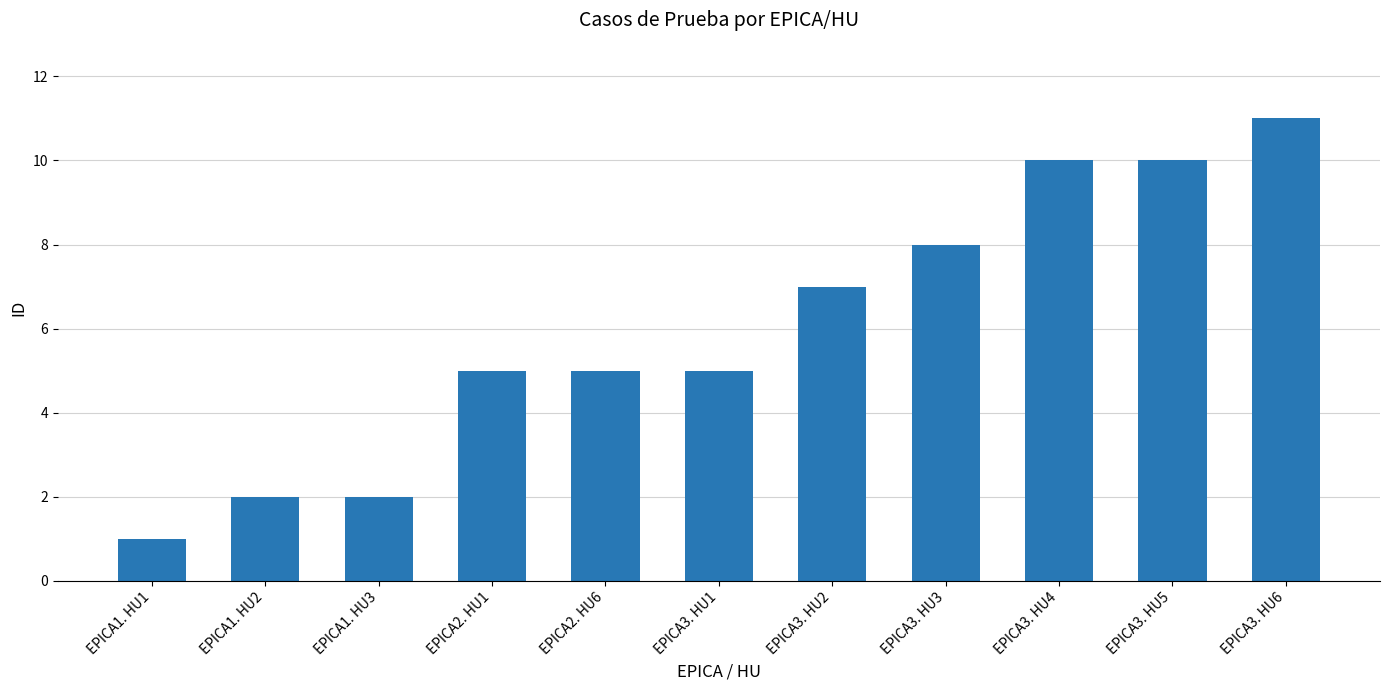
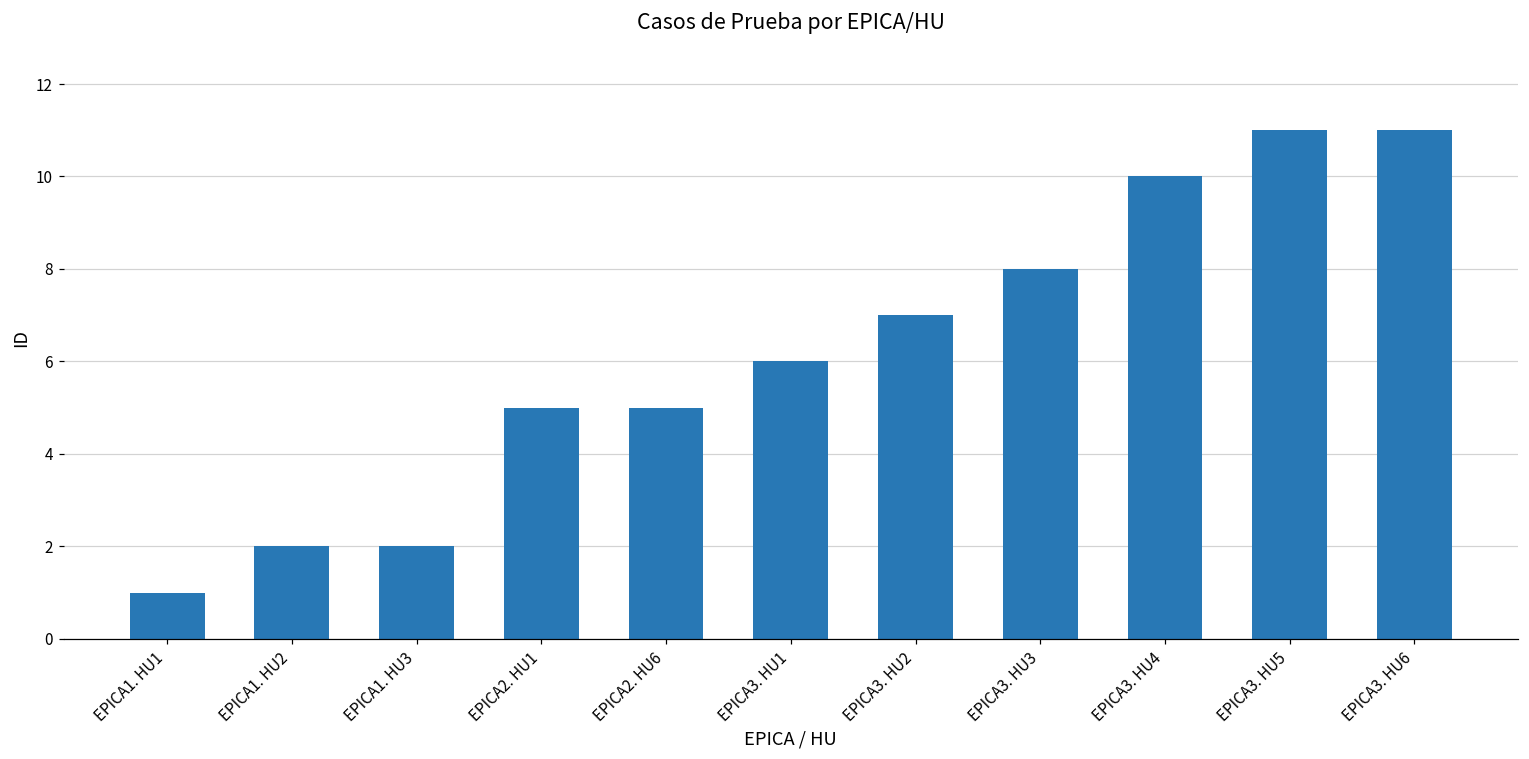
EPICA3. HU1: 5 -> 6
EPICA3. HU5: 10 -> 11
